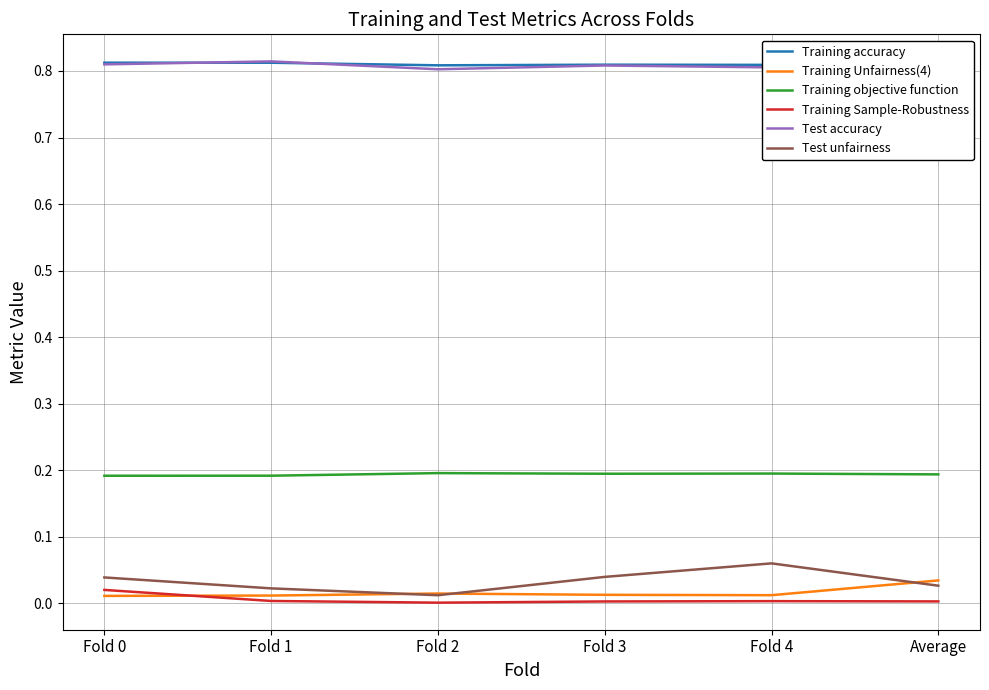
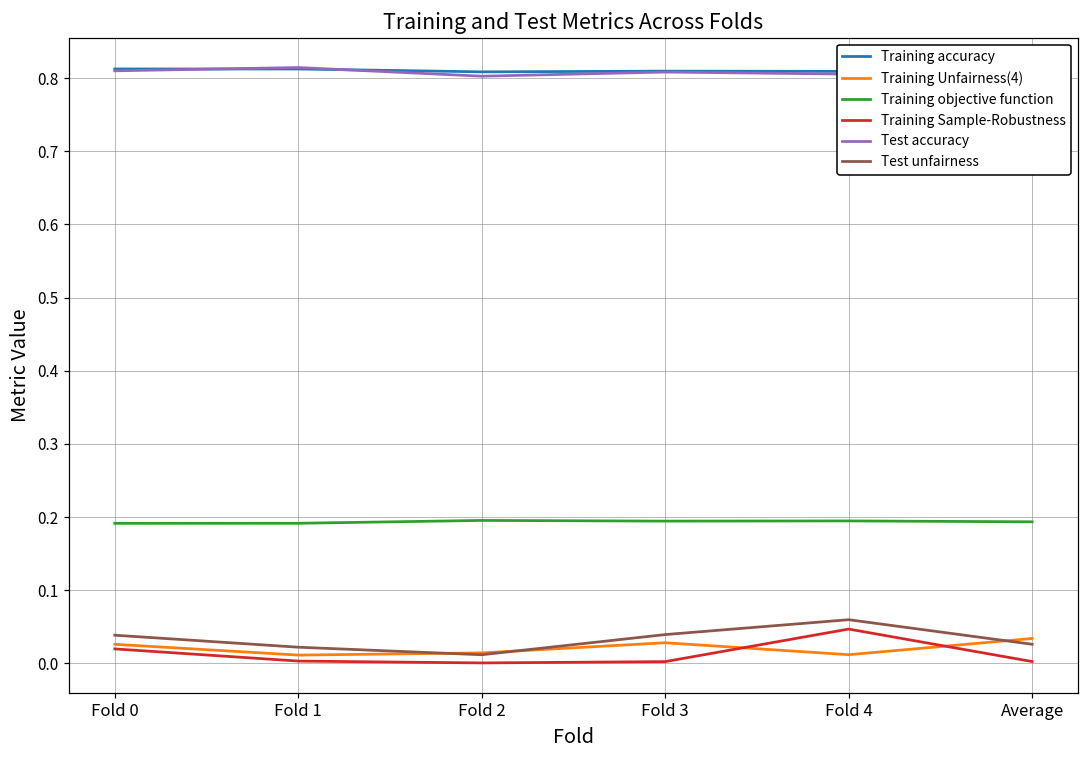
Training Unfairness(4), Fold 0: 0.01 -> 0.03
Training Unfairness(4), Fold 3: 0.01 -> 0.03
Training Sample-Robustness, Fold 4: 0.00 -> 0.05
